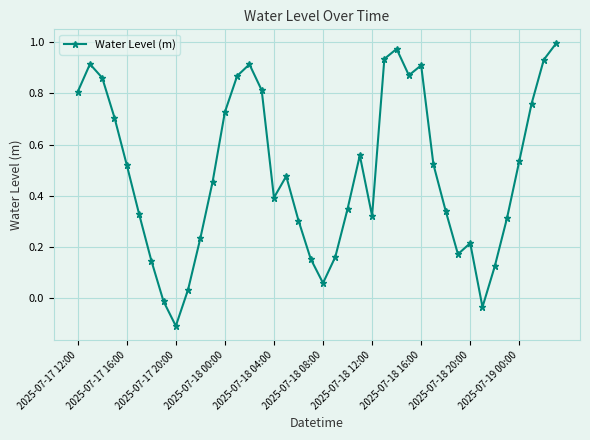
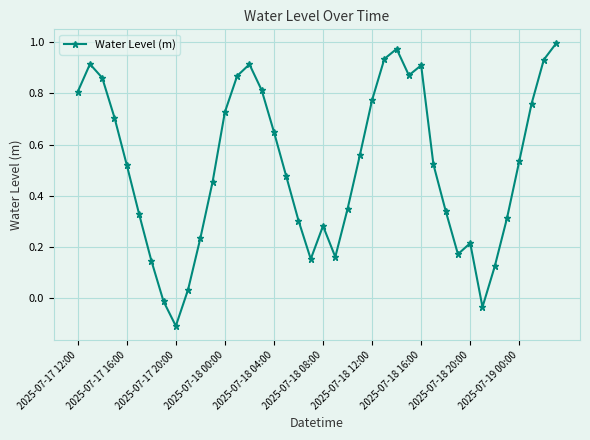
2025-07-18 04:00: 0.39 -> 0.65
2025-07-18 08:00: 0.06 -> 0.28
2025-07-18 12:00: 0.32 -> 0.77
